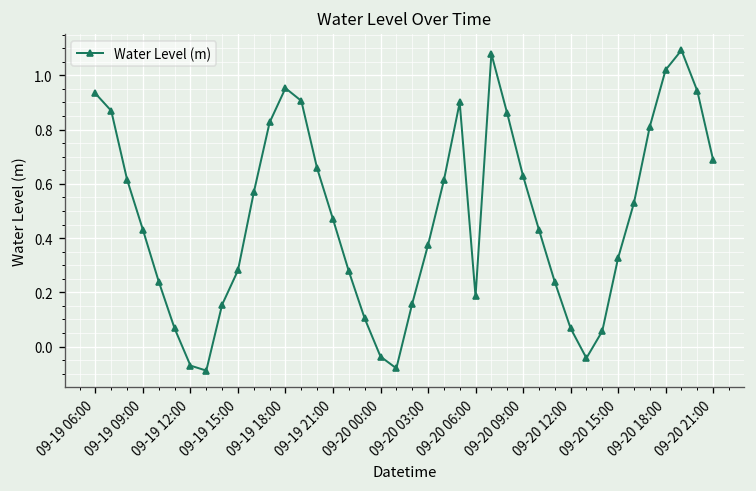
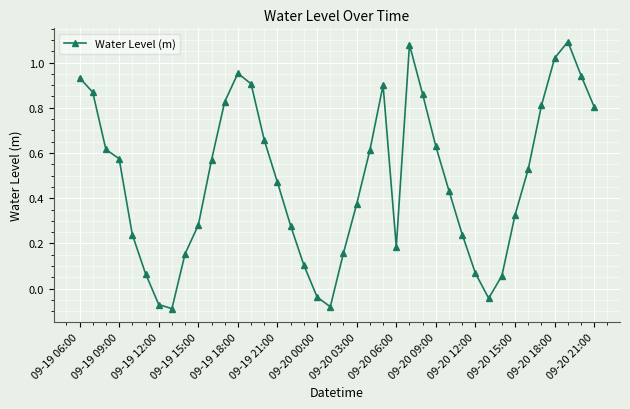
09-19 09:00: 0.43 -> 0.58
09-20 21:00: 0.69 -> 0.80
